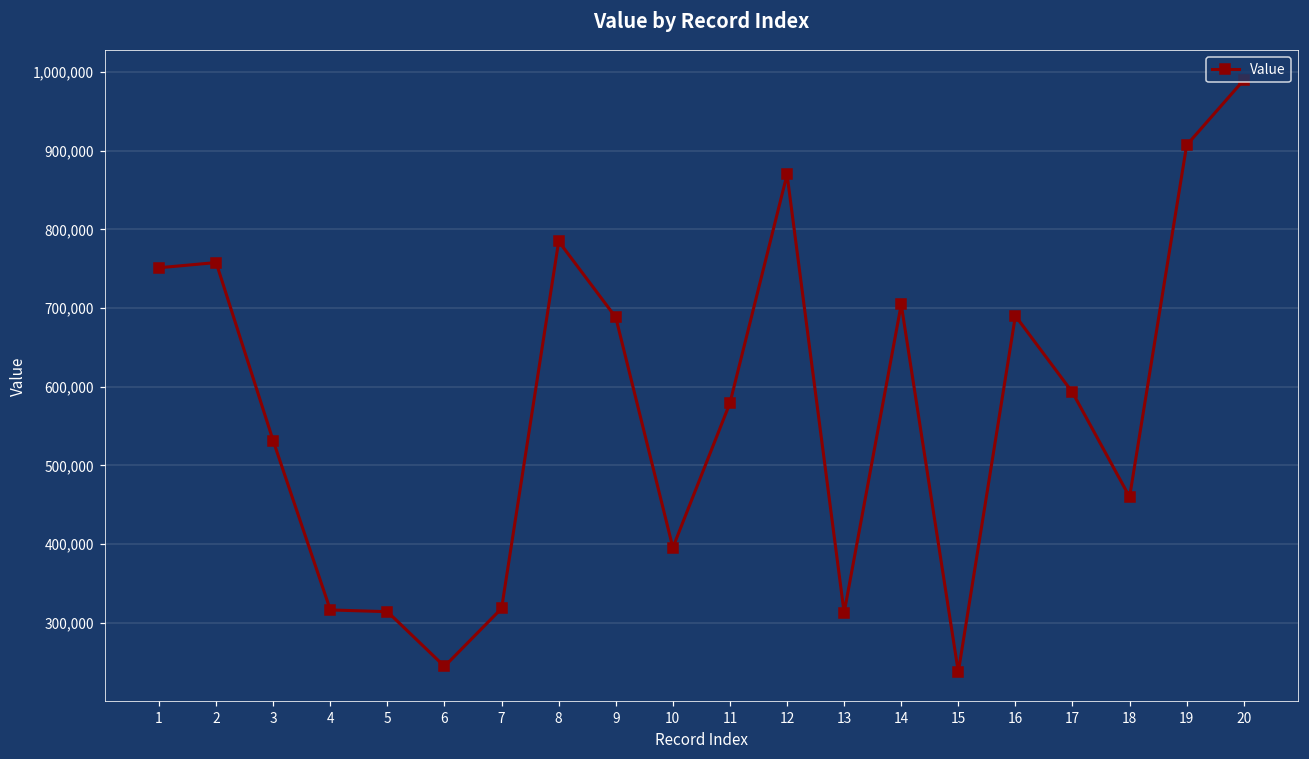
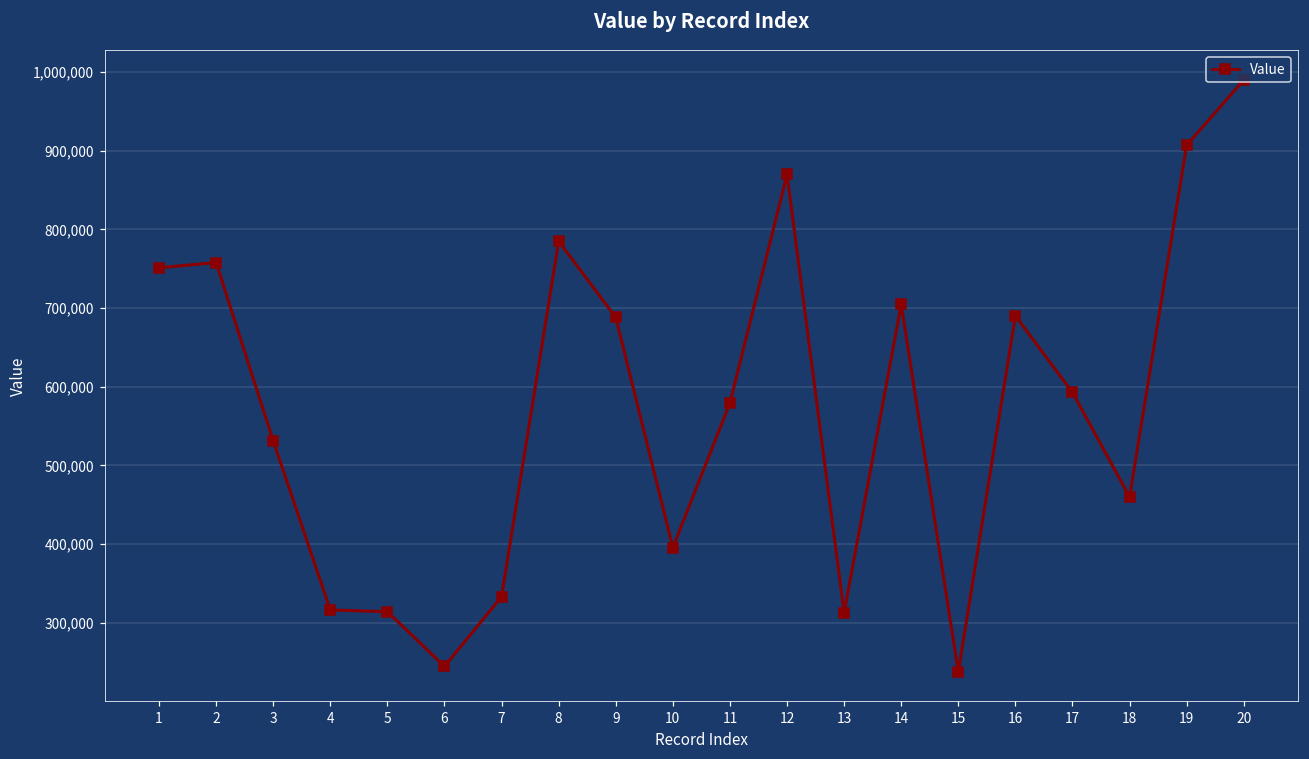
7: 320,000 -> 330,000
